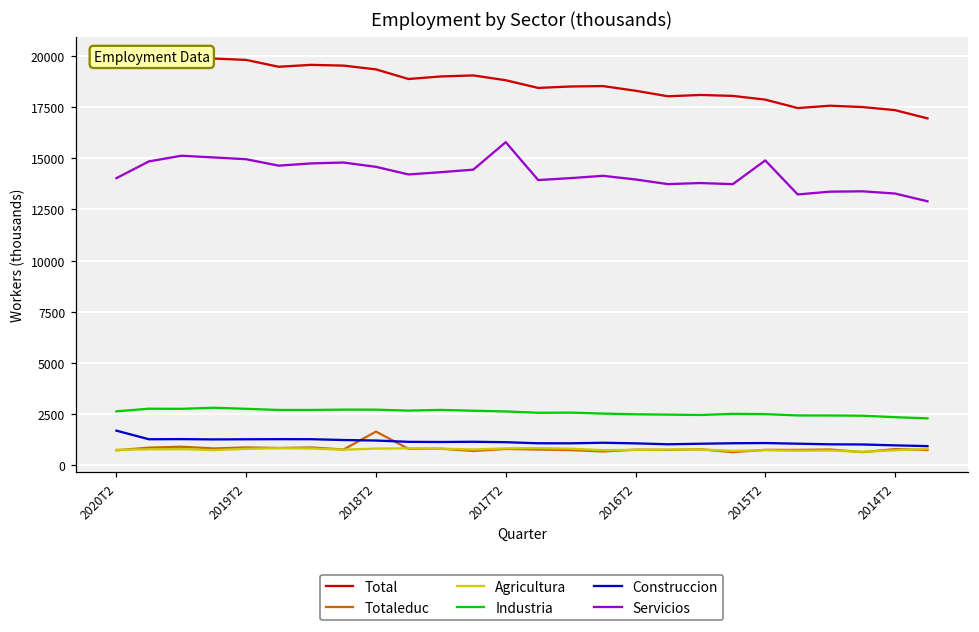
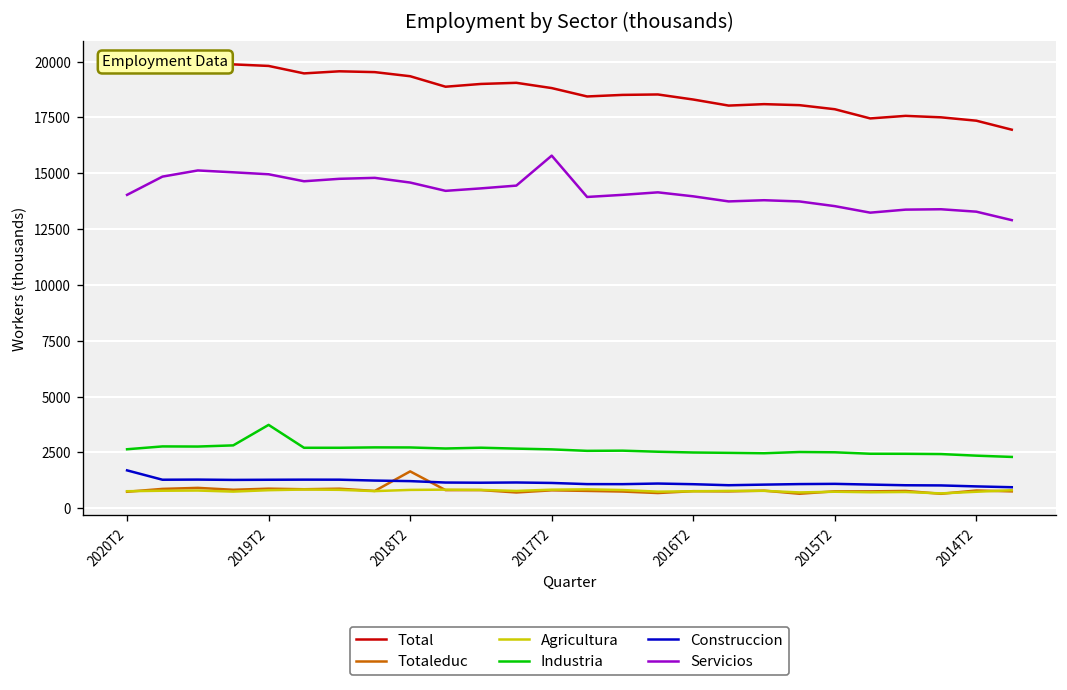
Industria, 2019T2: 2800 -> 3700
Servicios, 2015T2: 14900 -> 13500
